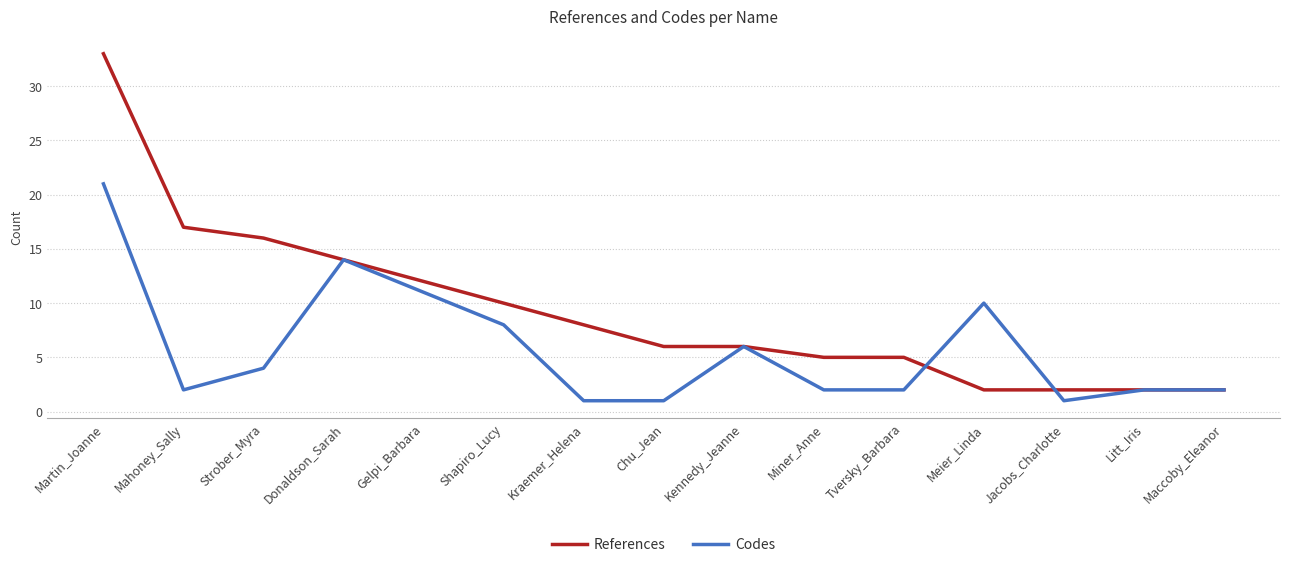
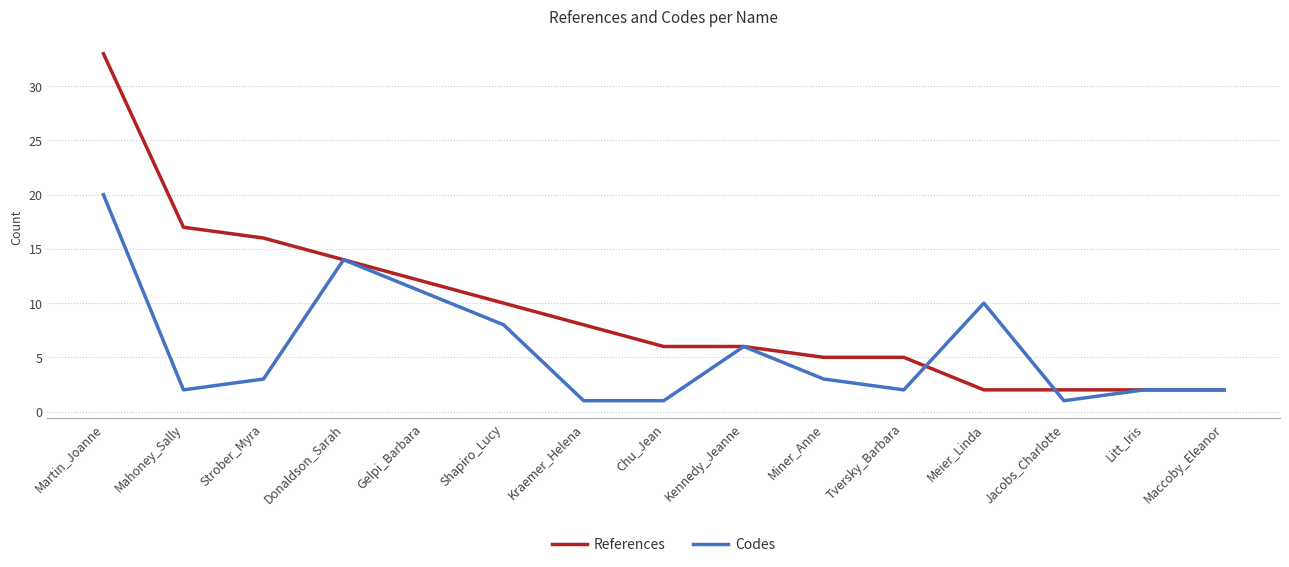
Codes, Martin_Joanne: 21 -> 20
Codes, Strober_Myra: 4 -> 3
Codes, Miner_Anne: 2 -> 3
